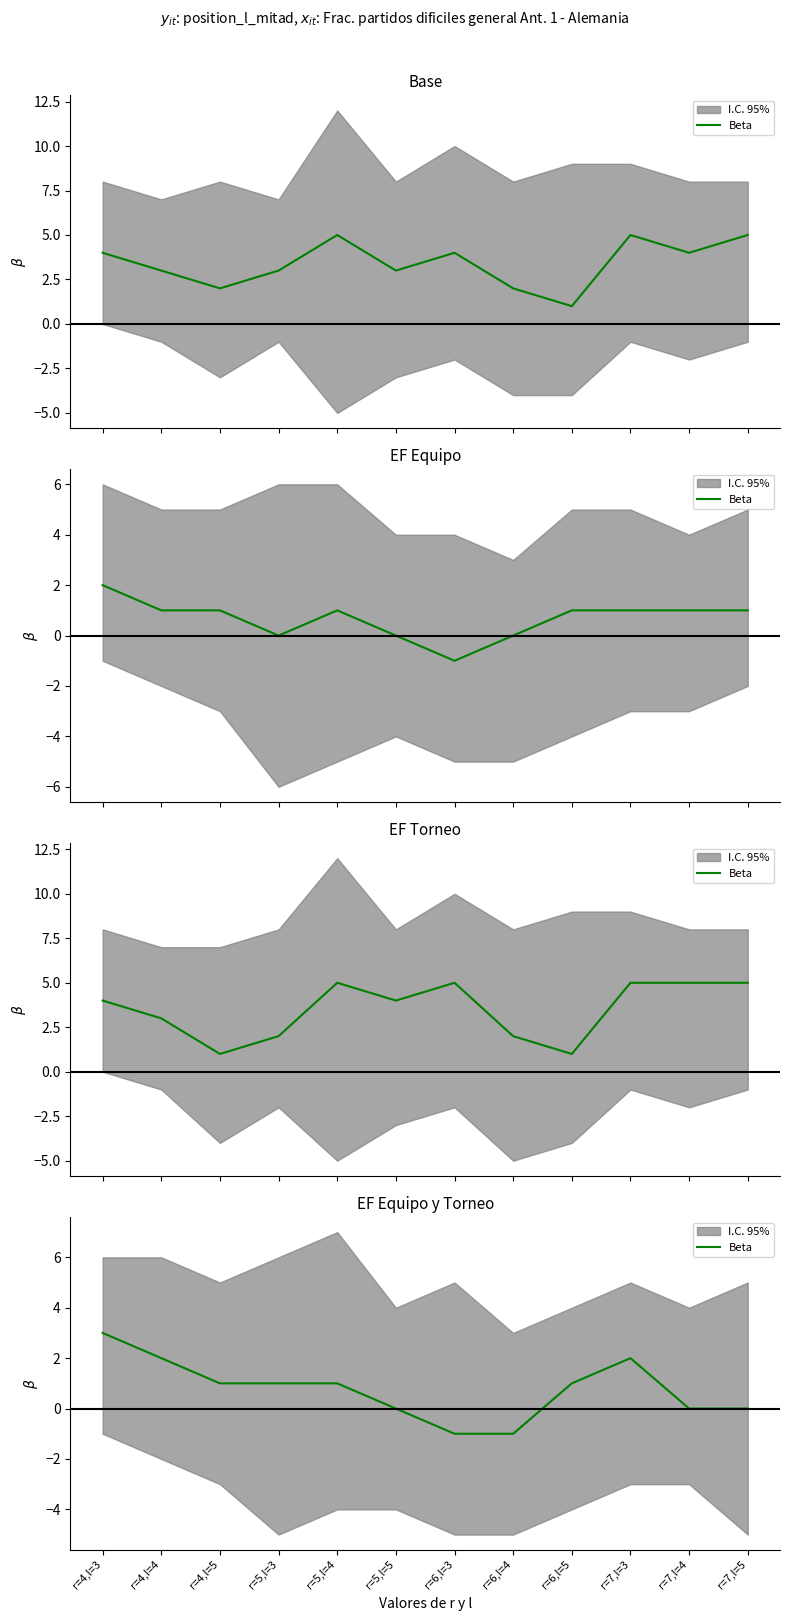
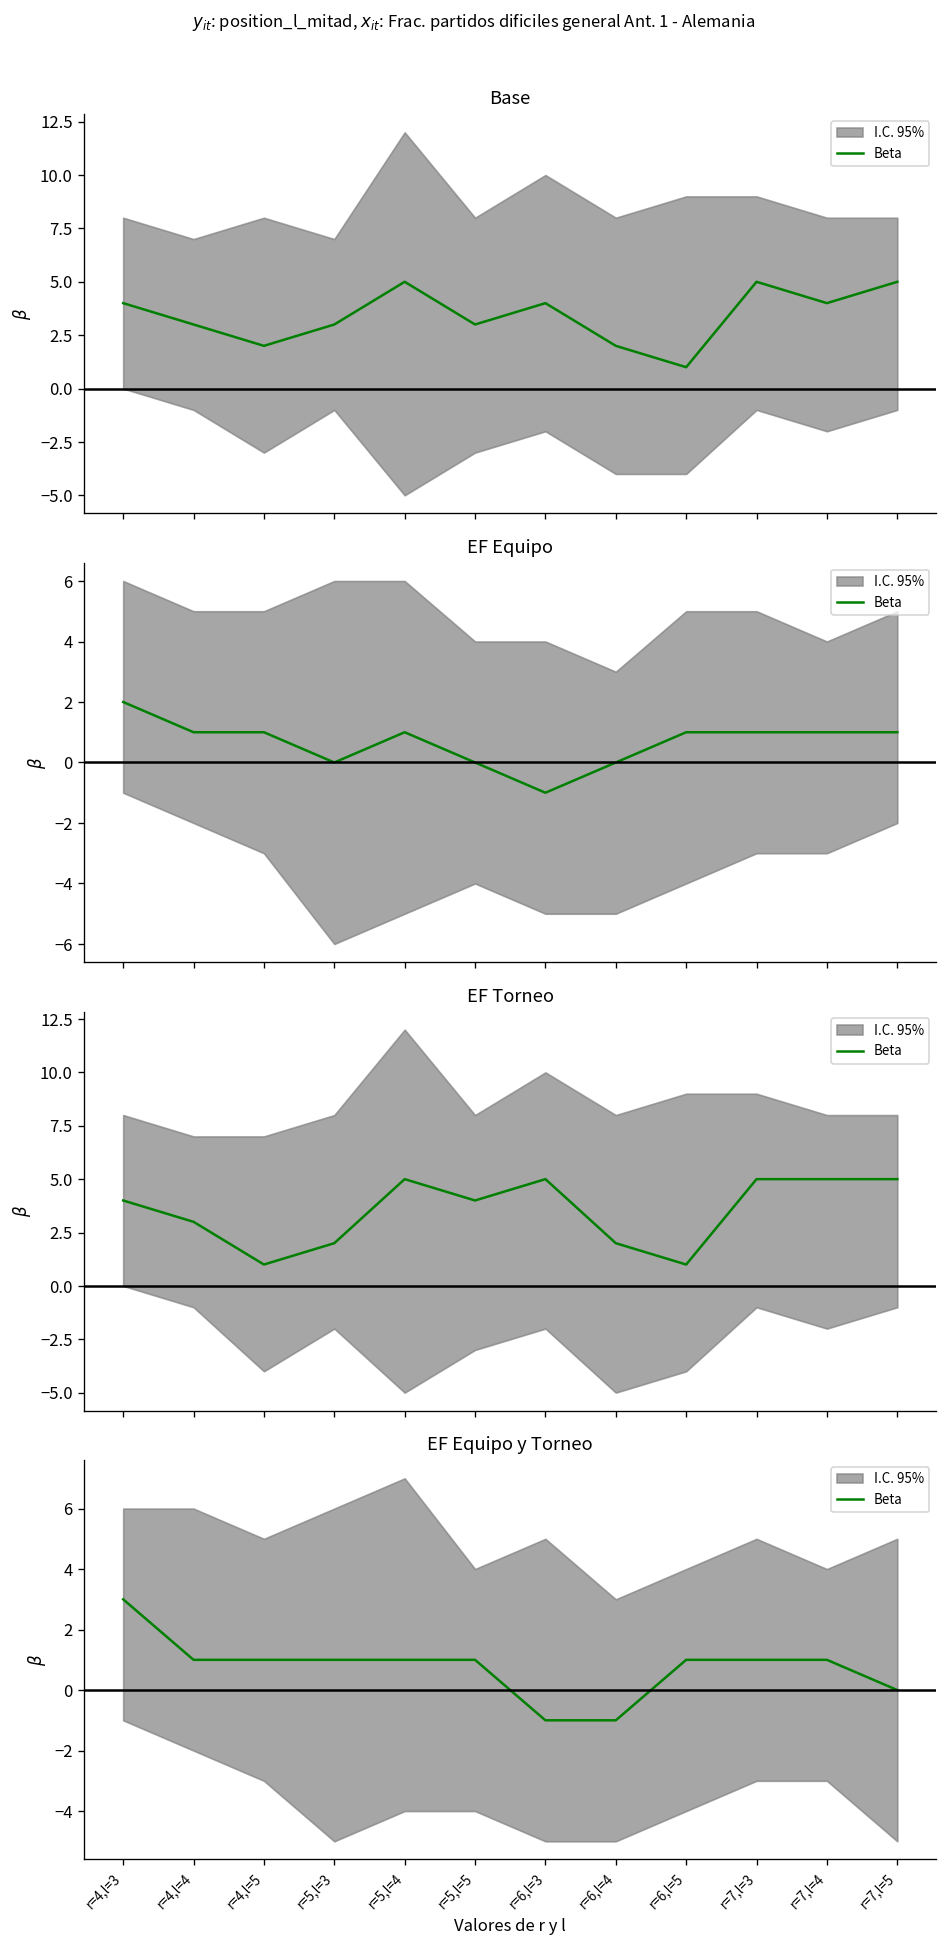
EF Equipo y Torneo, Beta, r=4,l=4: 2 -> 1
EF Equipo y Torneo, Beta, r=5,l=5: 0 -> 1
EF Equipo y Torneo, Beta, r=7,l=3: 2 -> 1
EF Equipo y Torneo, Beta, r=7,l=4: 0 -> 1
